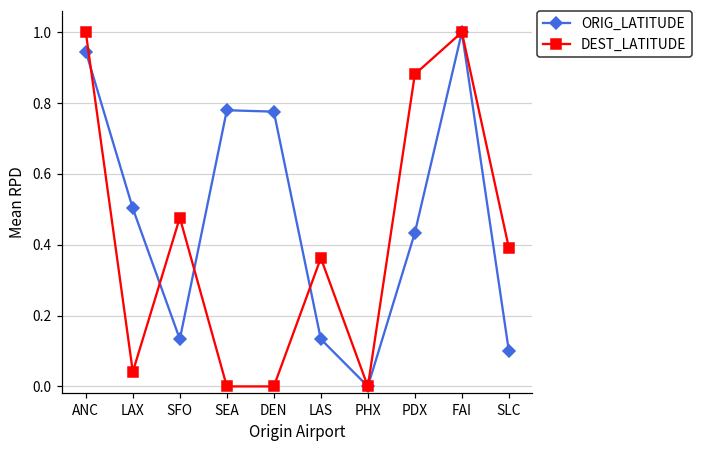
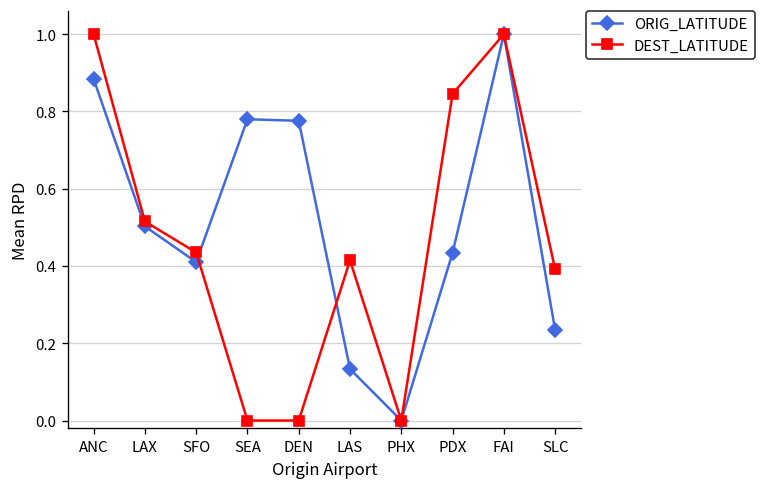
ORIG_LATITUDE, ANC: 0.95 -> 0.88
DEST_LATITUDE, LAX: 0.04 -> 0.52
ORIG_LATITUDE, SFO: 0.13 -> 0.41
DEST_LATITUDE, SFO: 0.48 -> 0.44
DEST_LATITUDE, LAS: 0.36 -> 0.41
DEST_LATITUDE, PDX: 0.88 -> 0.85
ORIG_LATITUDE, SLC: 0.10 -> 0.23
